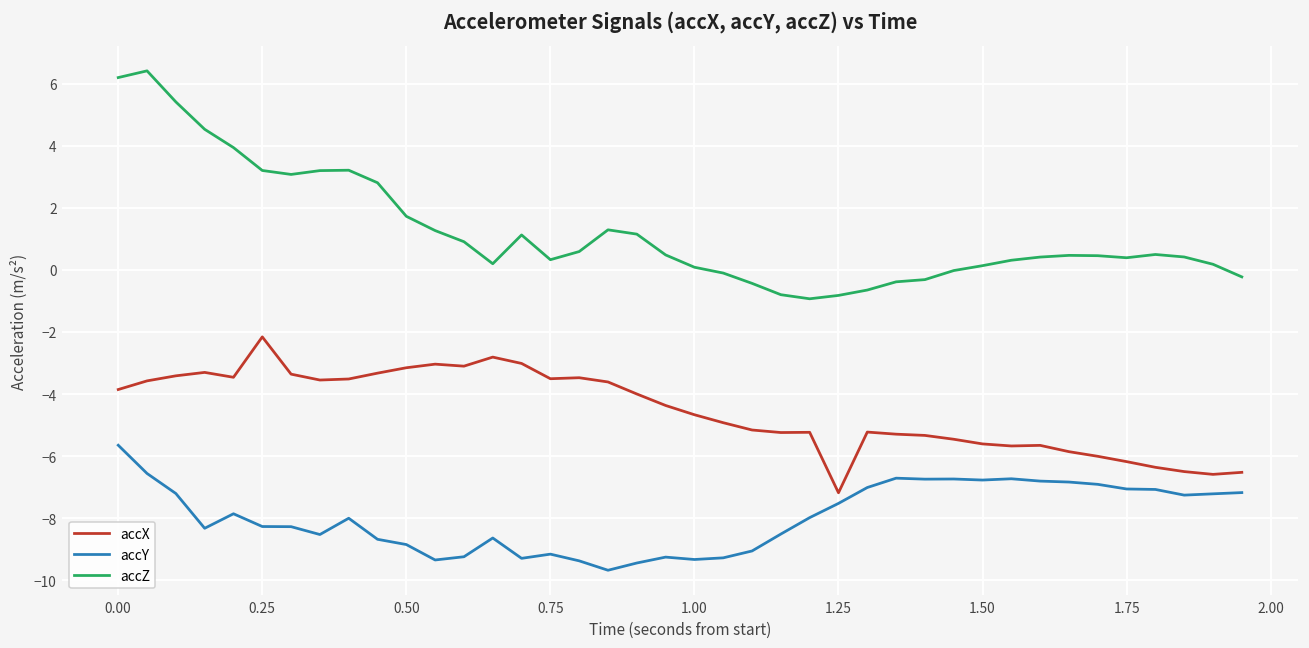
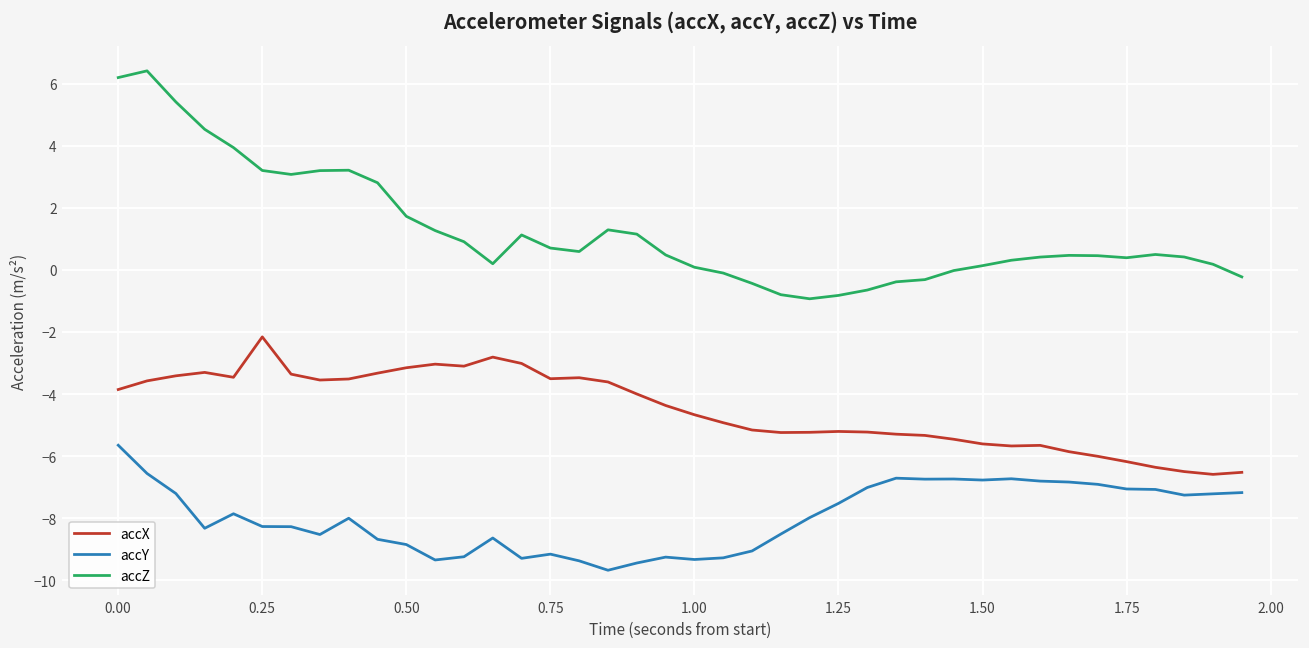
accZ, 0.75: 0.3 -> 0.7
accX, 1.25: -7.2 -> -5.2
